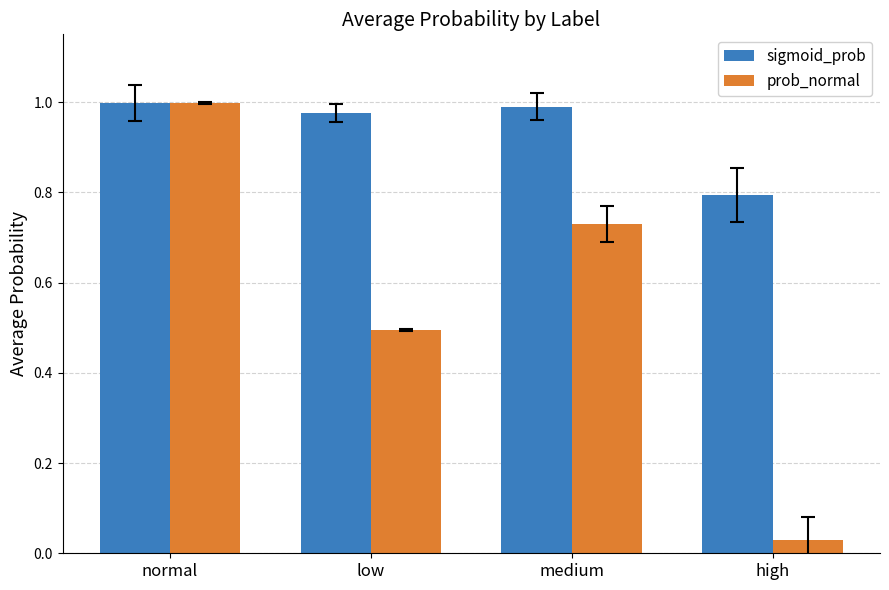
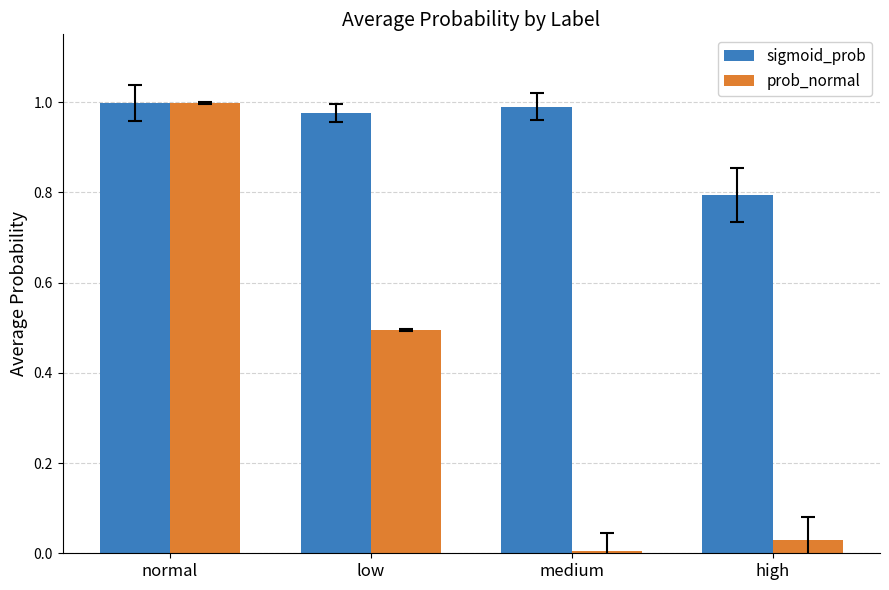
prob_normal, medium: 0.73 -> 0.01
